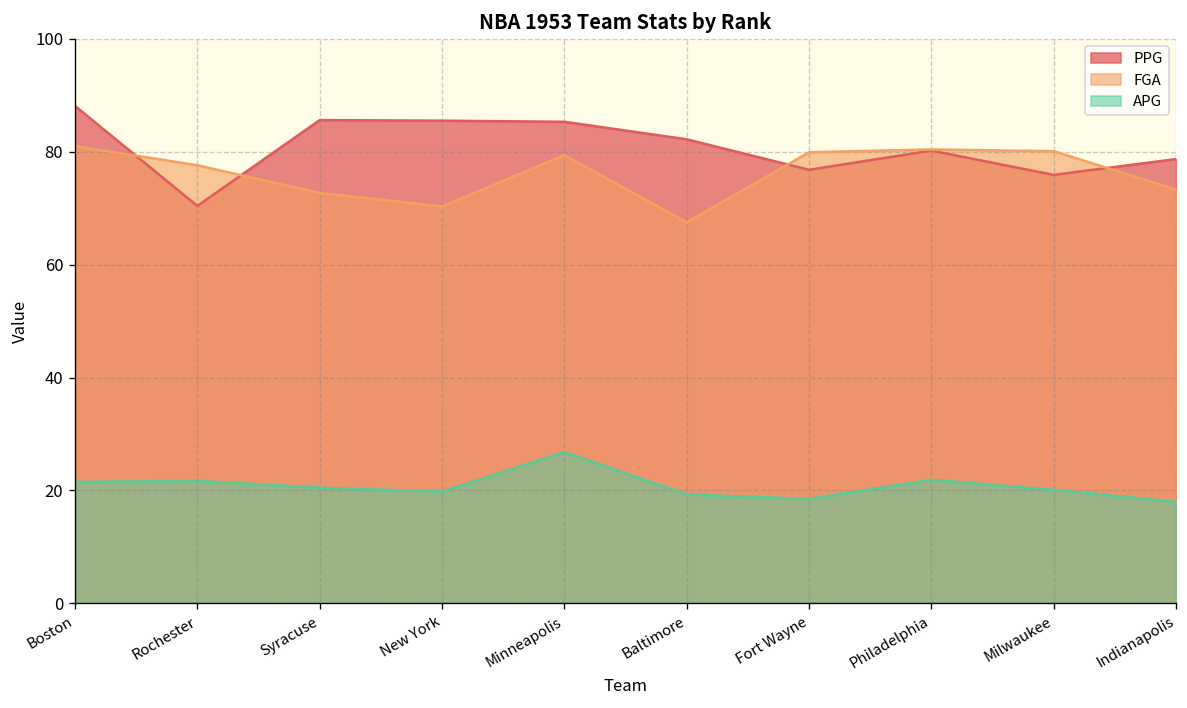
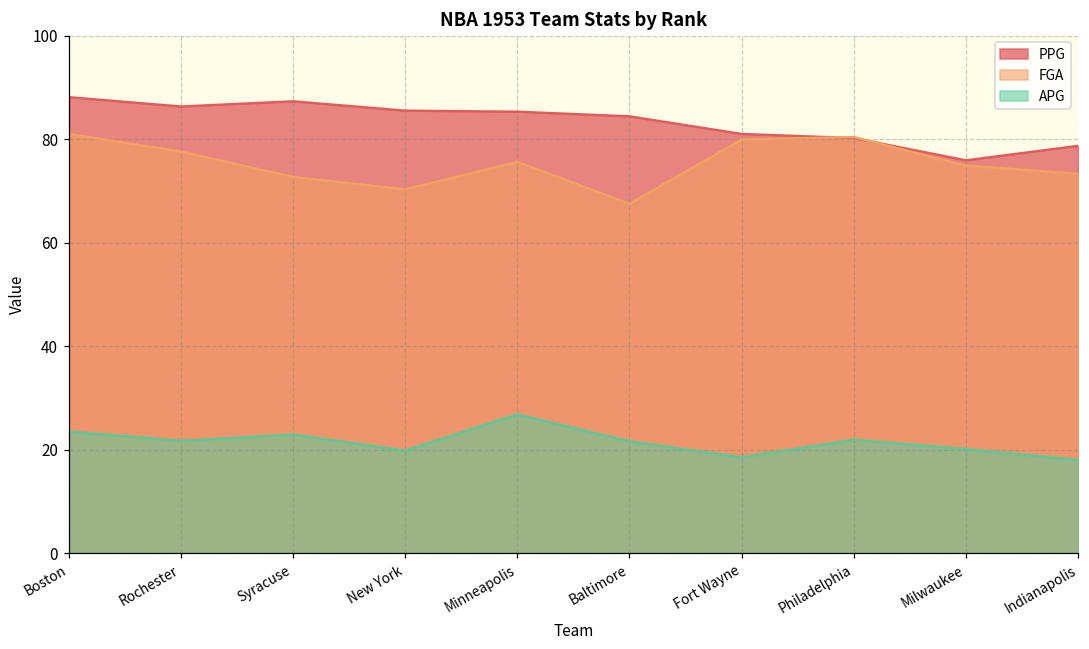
APG, Boston: 22 -> 24
PPG, Rochester: 70 -> 86
PPG, Syracuse: 86 -> 87
APG, Syracuse: 21 -> 23
FGA, Minneapolis: 79 -> 76
PPG, Baltimore: 82 -> 84
APG, Baltimore: 19 -> 22
PPG, Fort Wayne: 77 -> 81
FGA, Milwaukee: 80 -> 75
